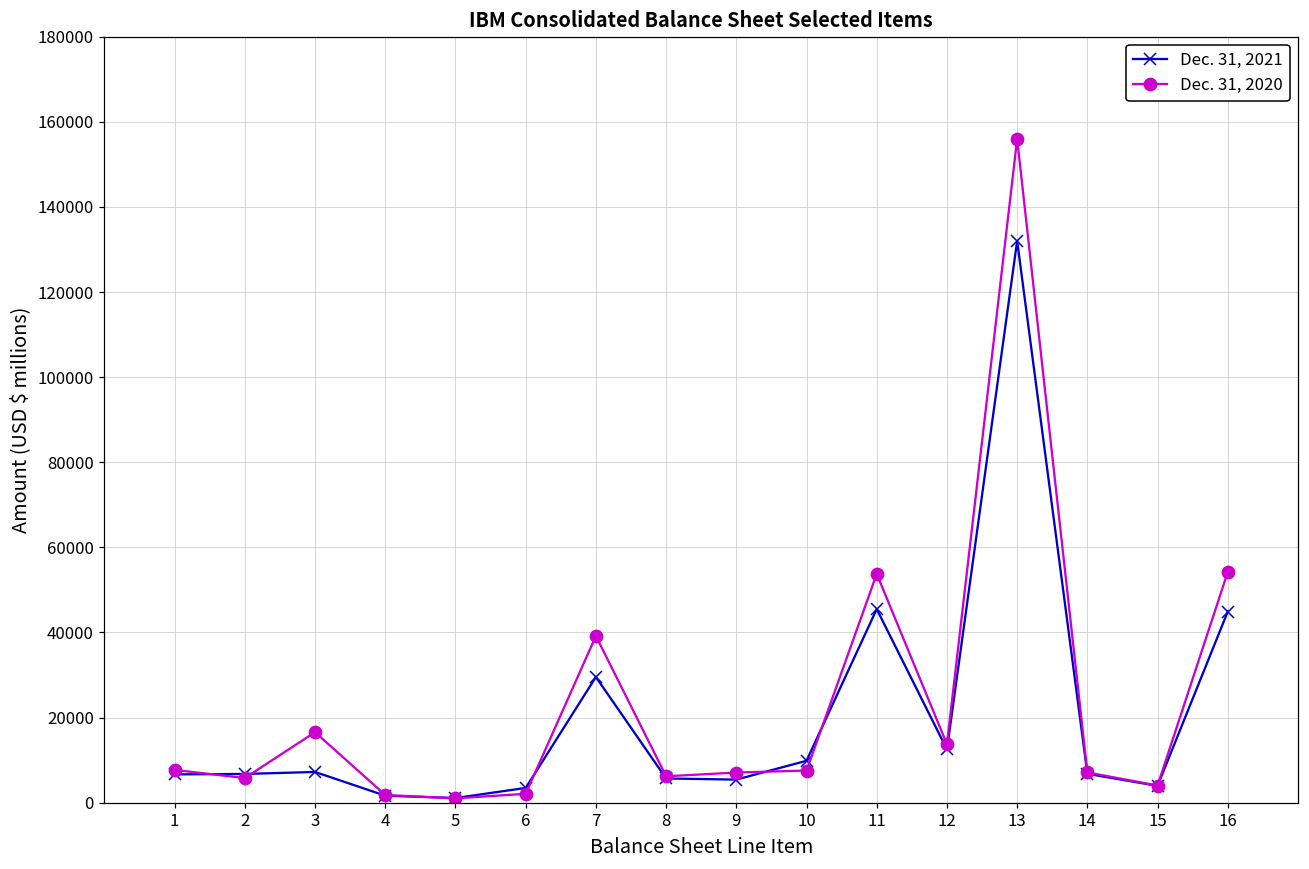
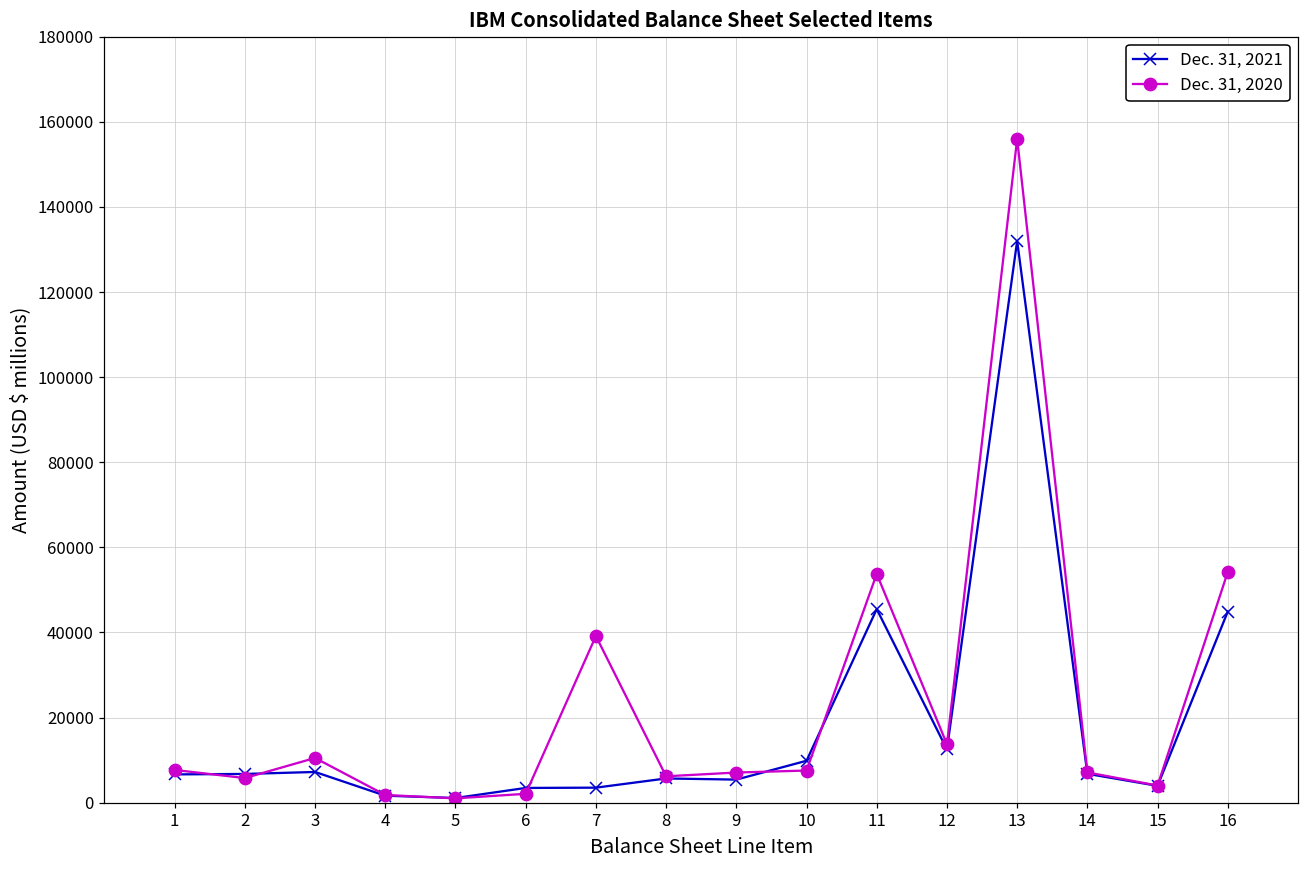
Dec. 31, 2020, 3: 17000 -> 11000
Dec. 31, 2021, 7: 30000 -> 4000
